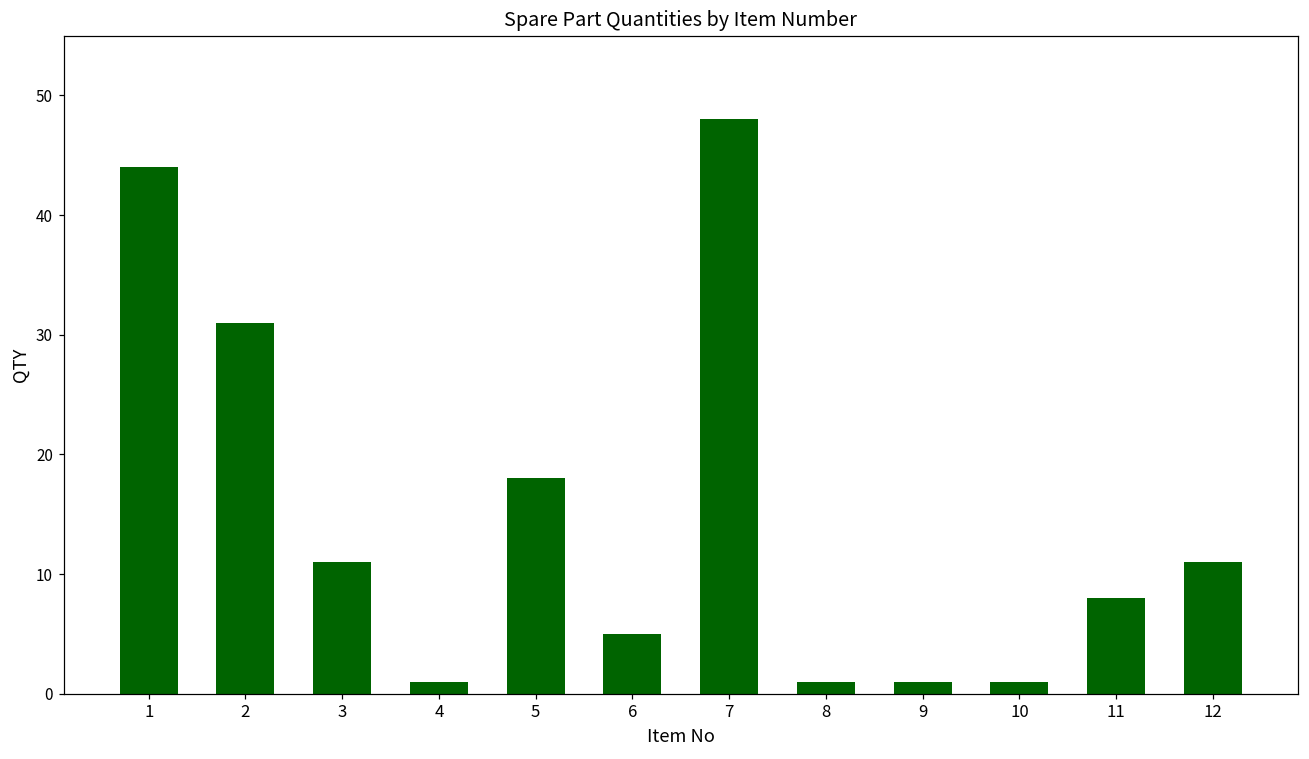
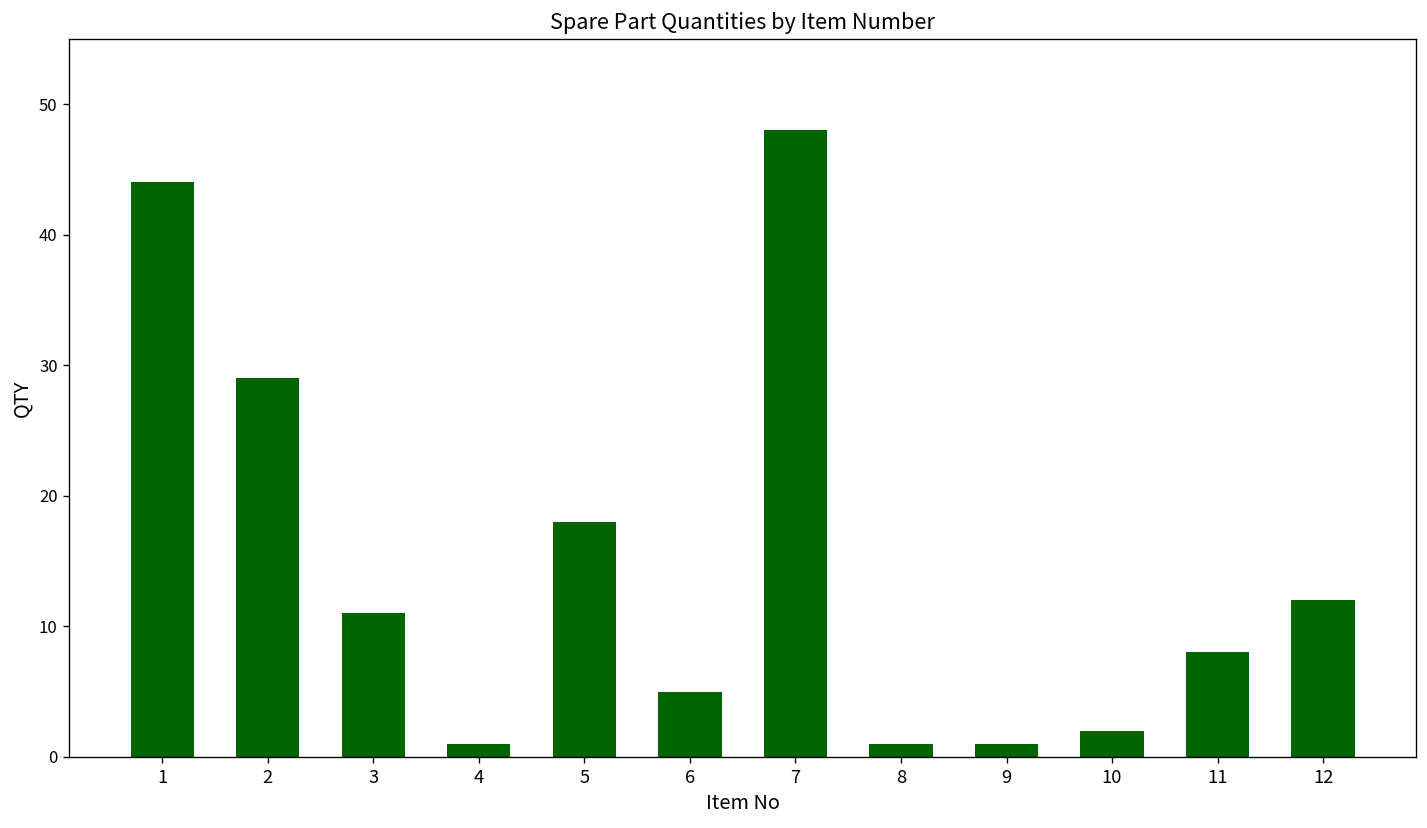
2: 31 -> 29
10: 1 -> 2
12: 11 -> 12
